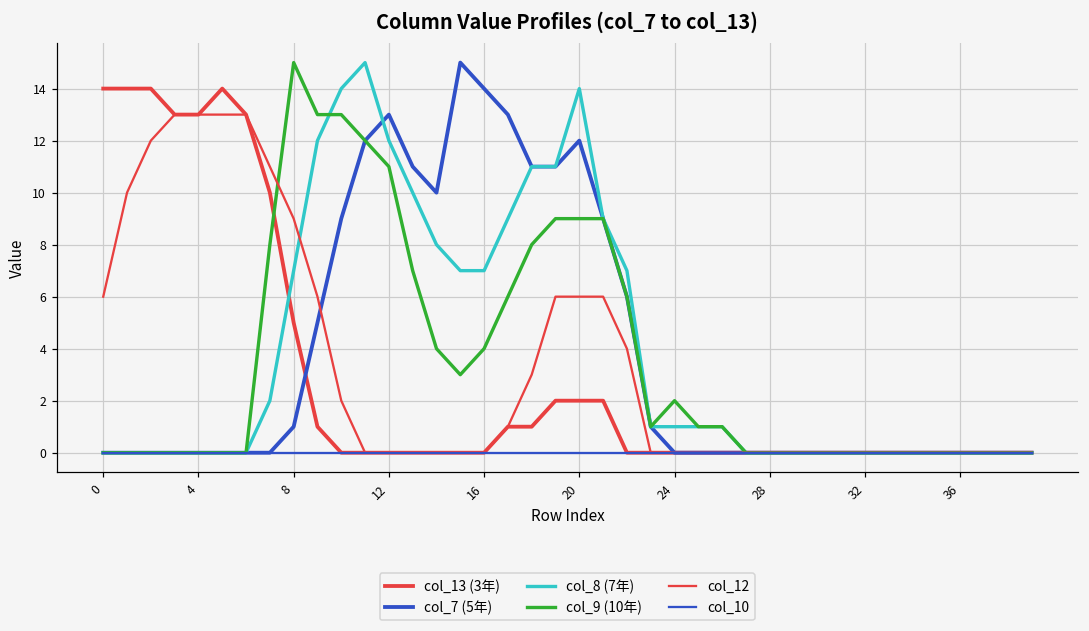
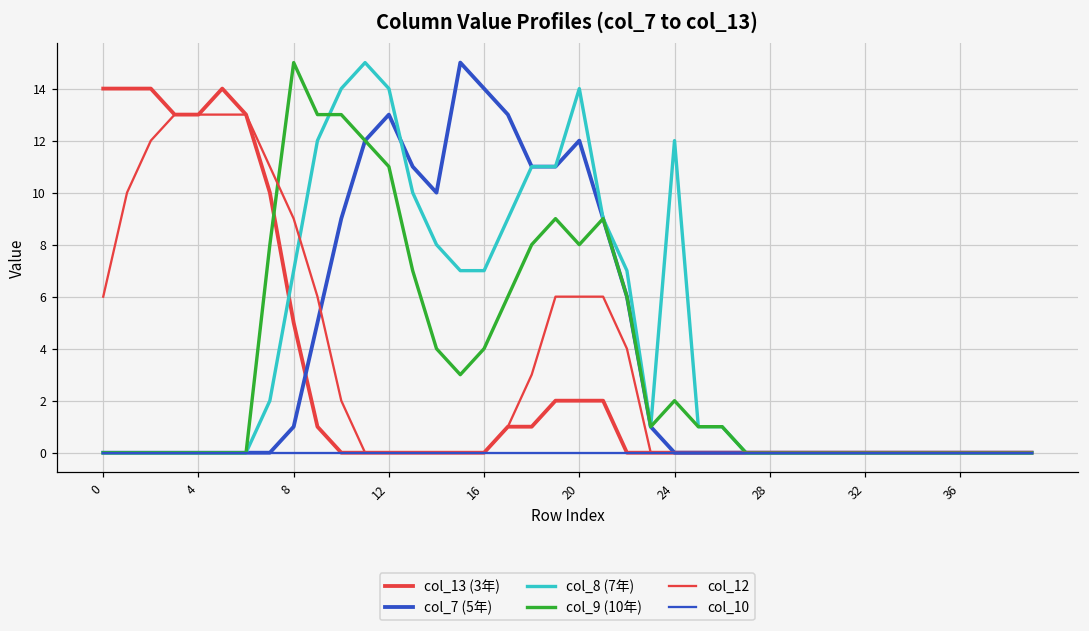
col_8 (7年), 12: 12 -> 14
col_9 (10年), 20: 9 -> 8
col_8 (7年), 24: 1 -> 12
